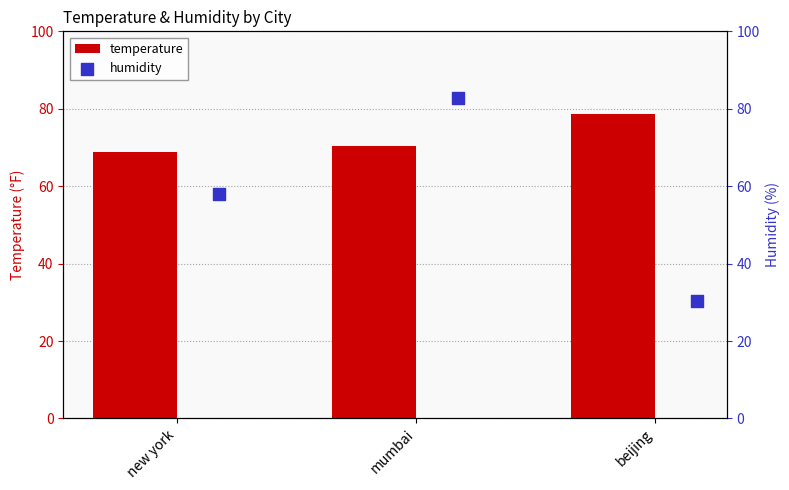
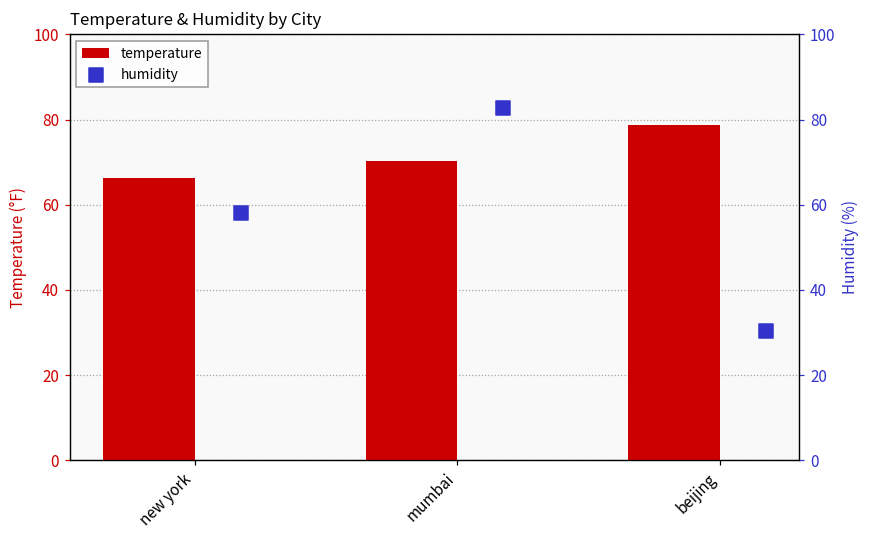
temperature, new york: 69 -> 66
